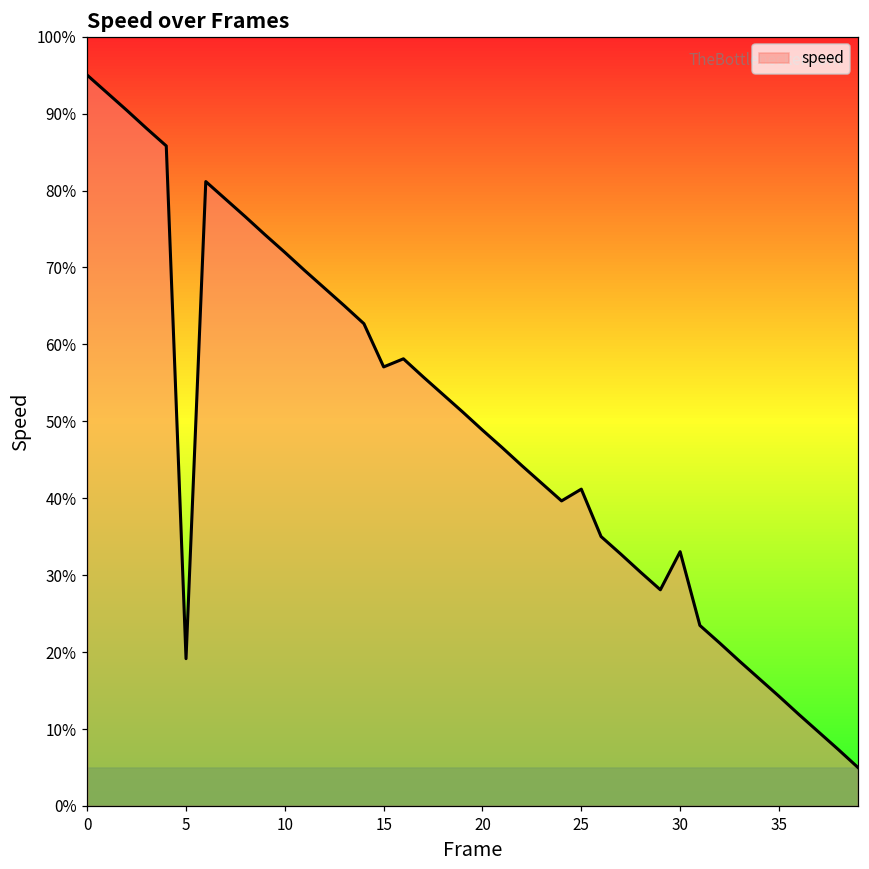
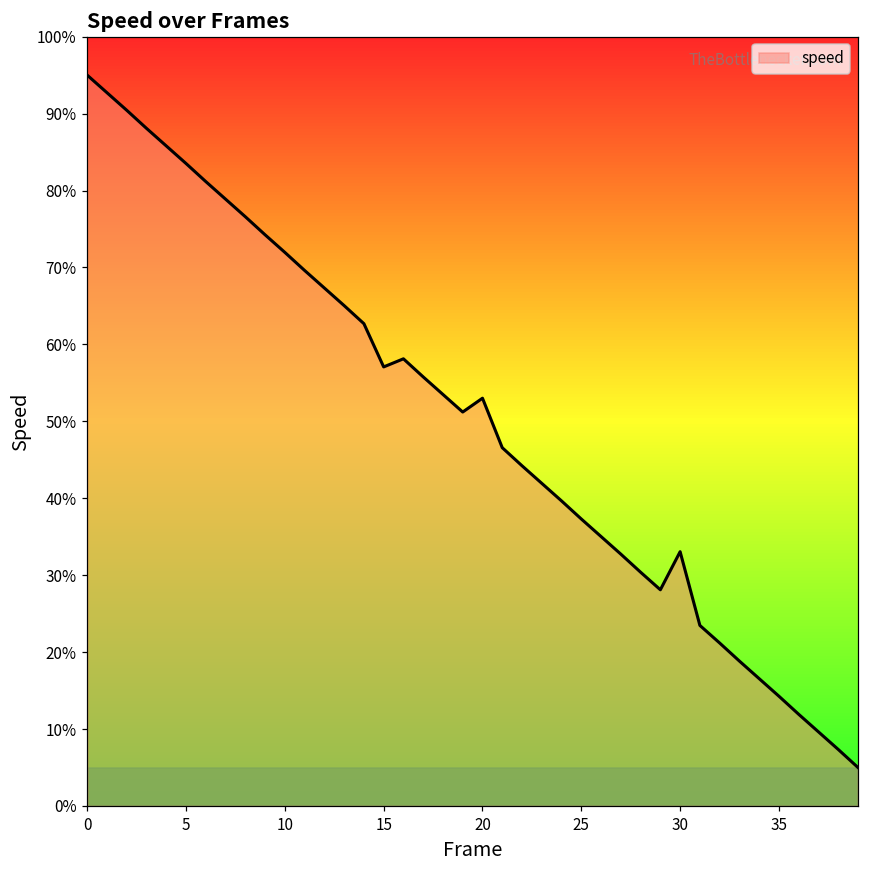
5: 19% -> 84%
20: 49% -> 53%
25: 41% -> 37%
